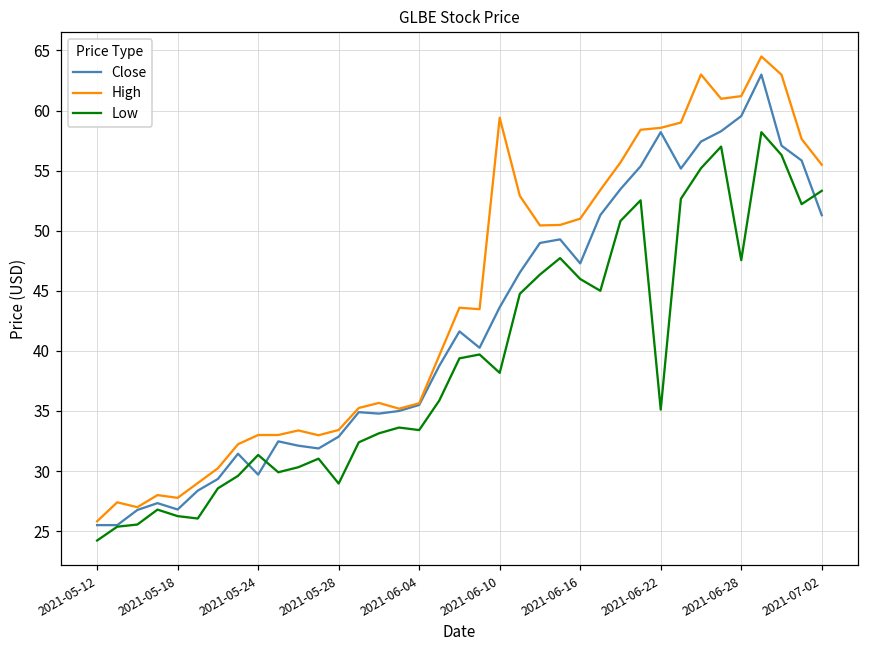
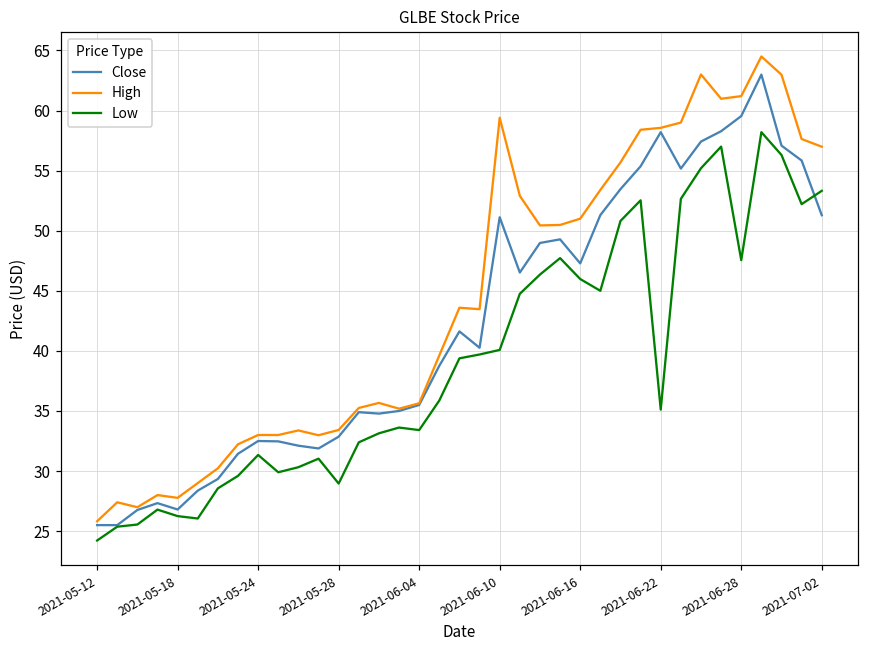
Close, 2021-05-24: 29.7 -> 32.5
Close, 2021-06-10: 43.6 -> 51.1
Low, 2021-06-10: 38.2 -> 40.1
High, 2021-07-02: 55.5 -> 57.0
